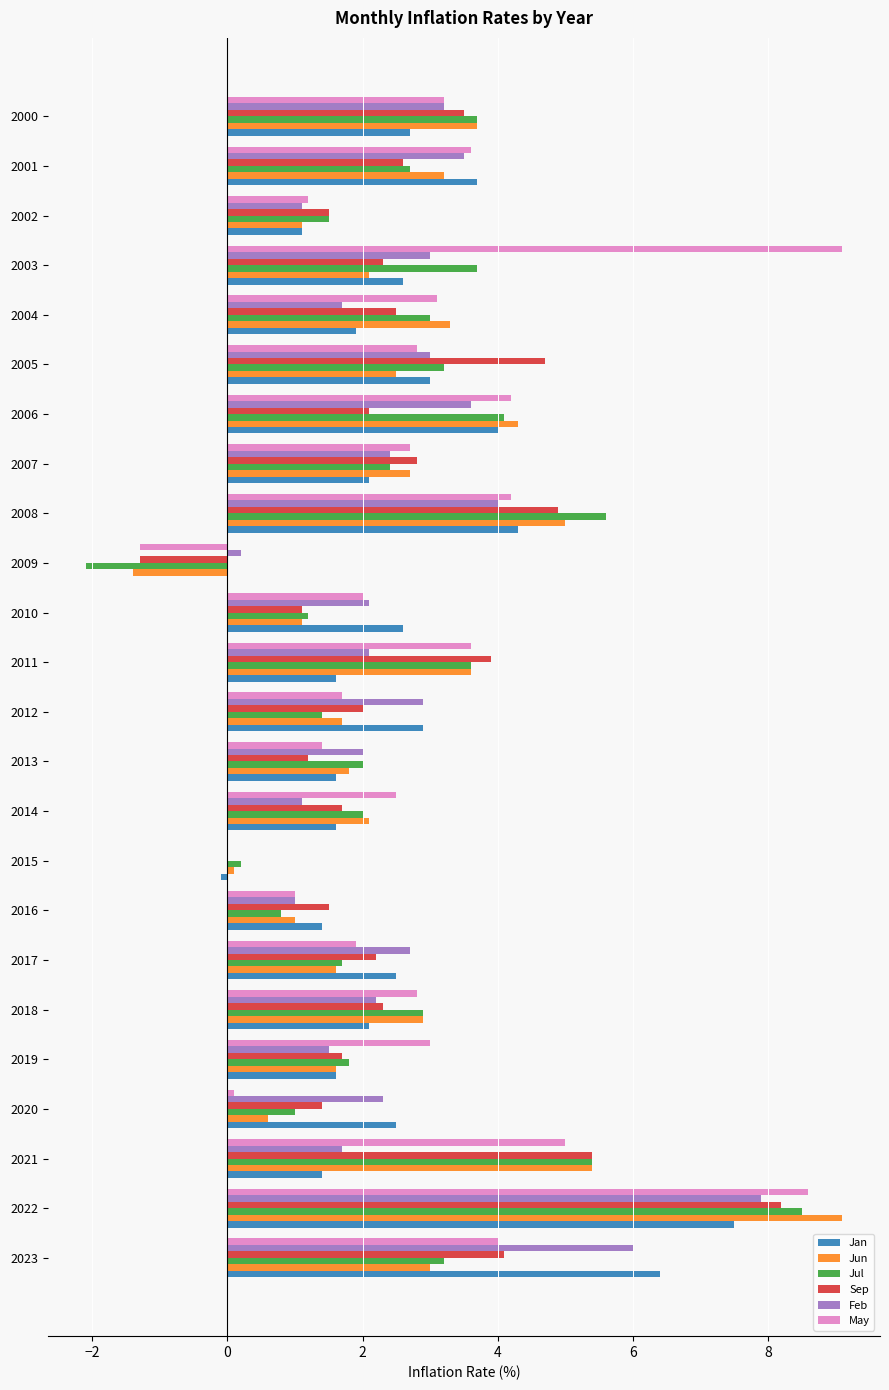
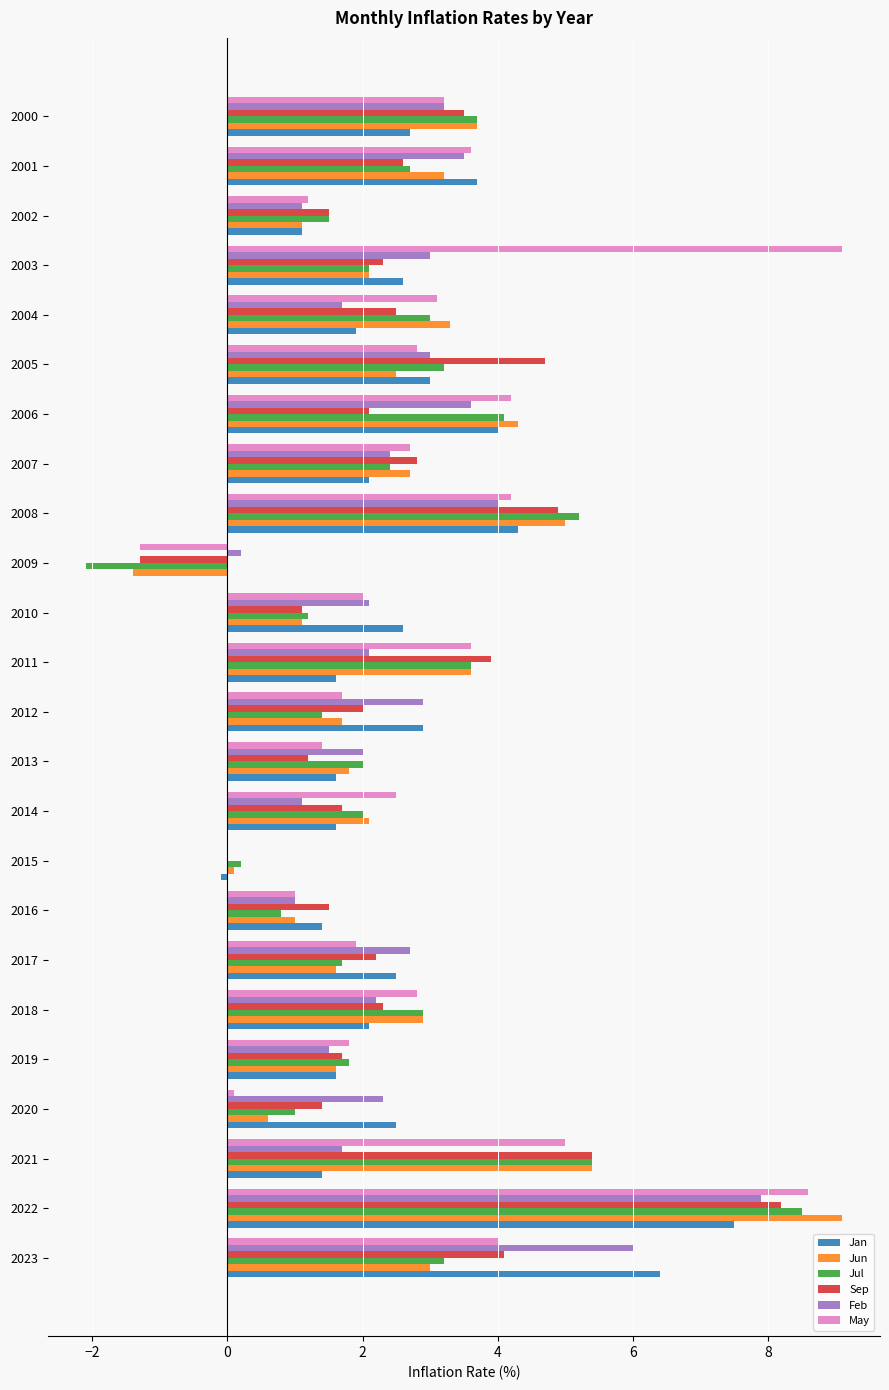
Jul, 2003: 3.7 -> 2.1
Jul, 2008: 5.6 -> 5.2
May, 2019: 3.0 -> 1.8
